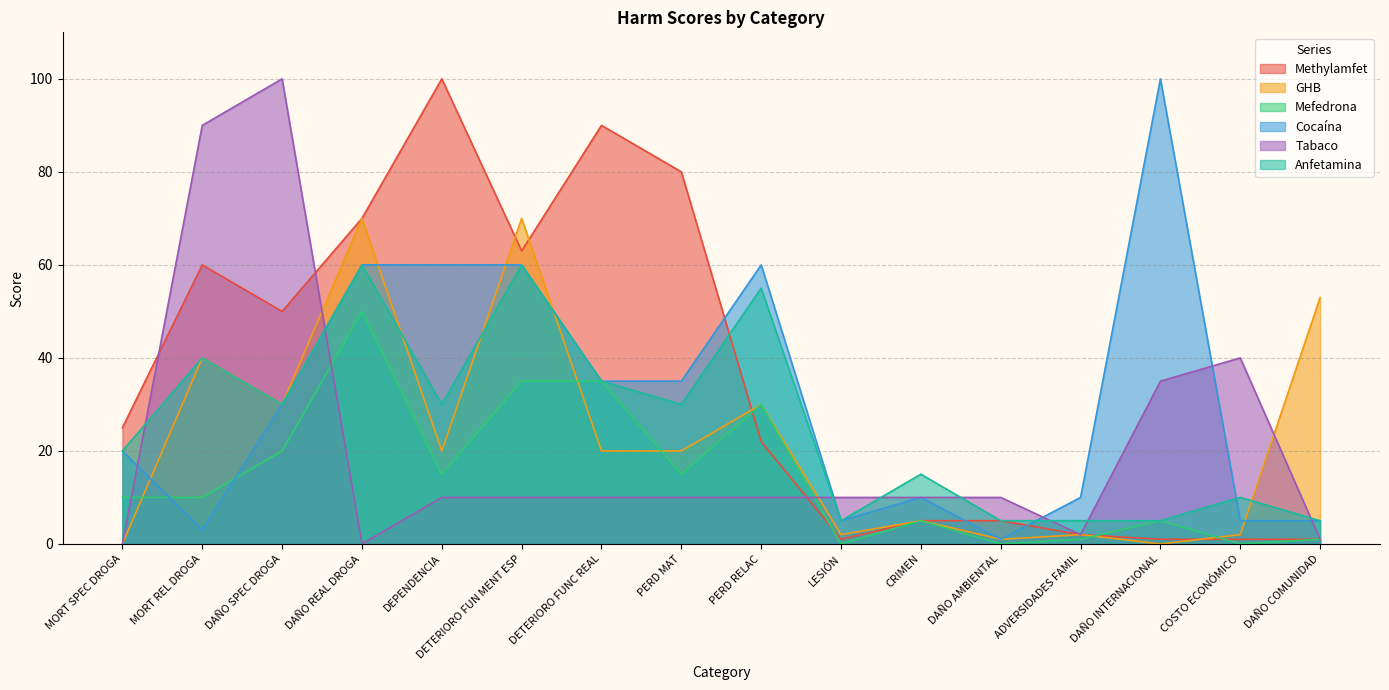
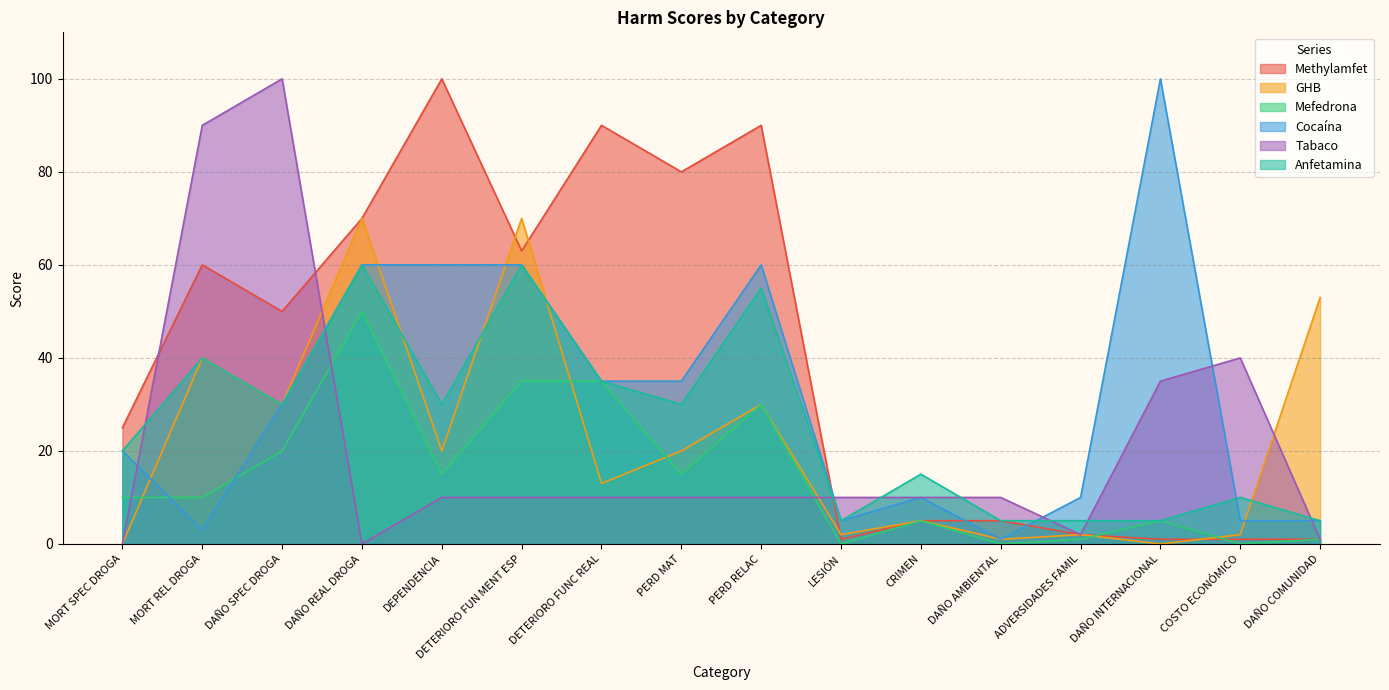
GHB, DETERIORO FUNC REAL: 20 -> 13
Methylamfet, PERD RELAC: 22 -> 90
